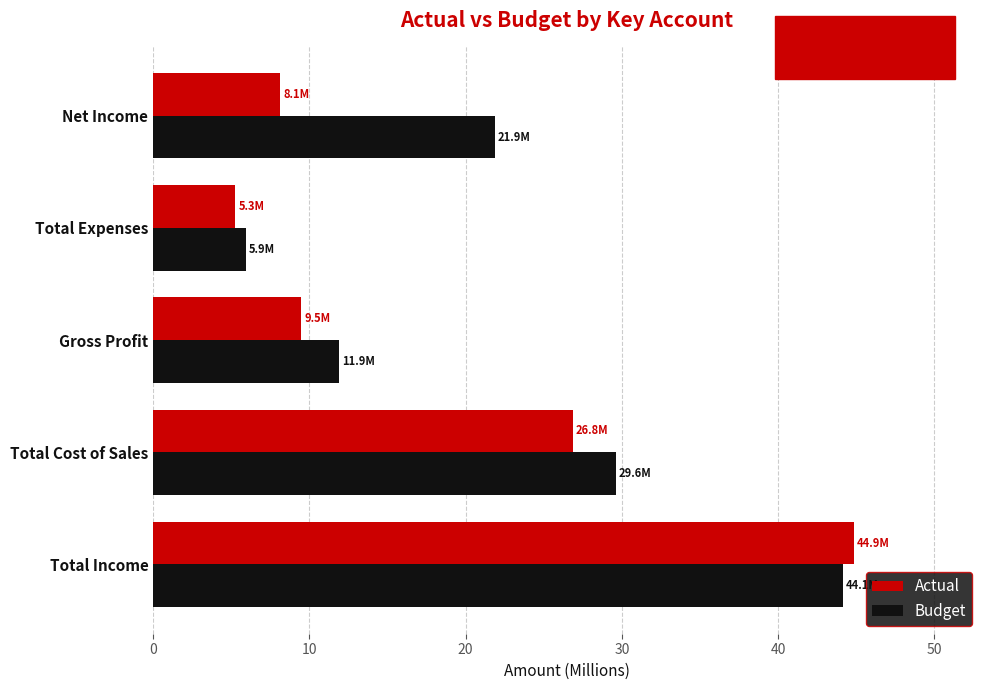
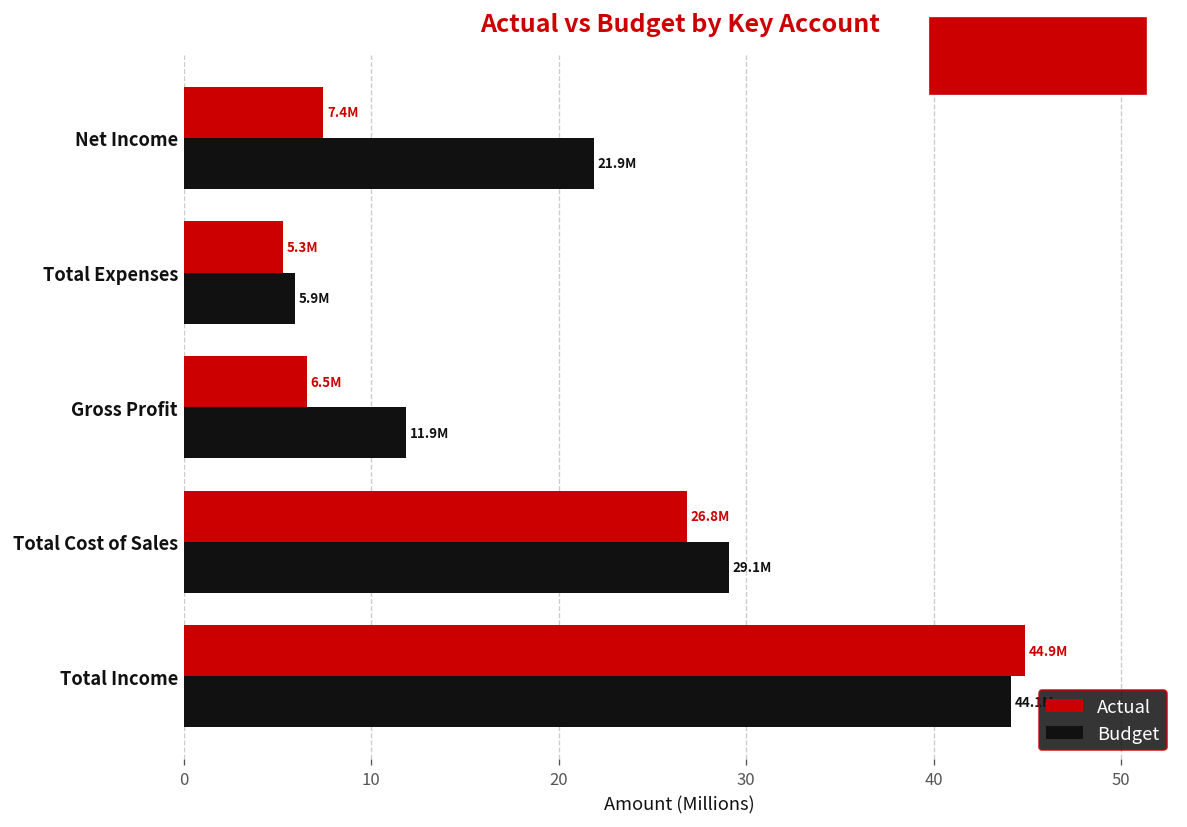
Actual, Net Income: 8.1M -> 7.4M
Actual, Gross Profit: 9.5M -> 6.5M
Budget, Total Cost of Sales: 29.6M -> 29.1M
